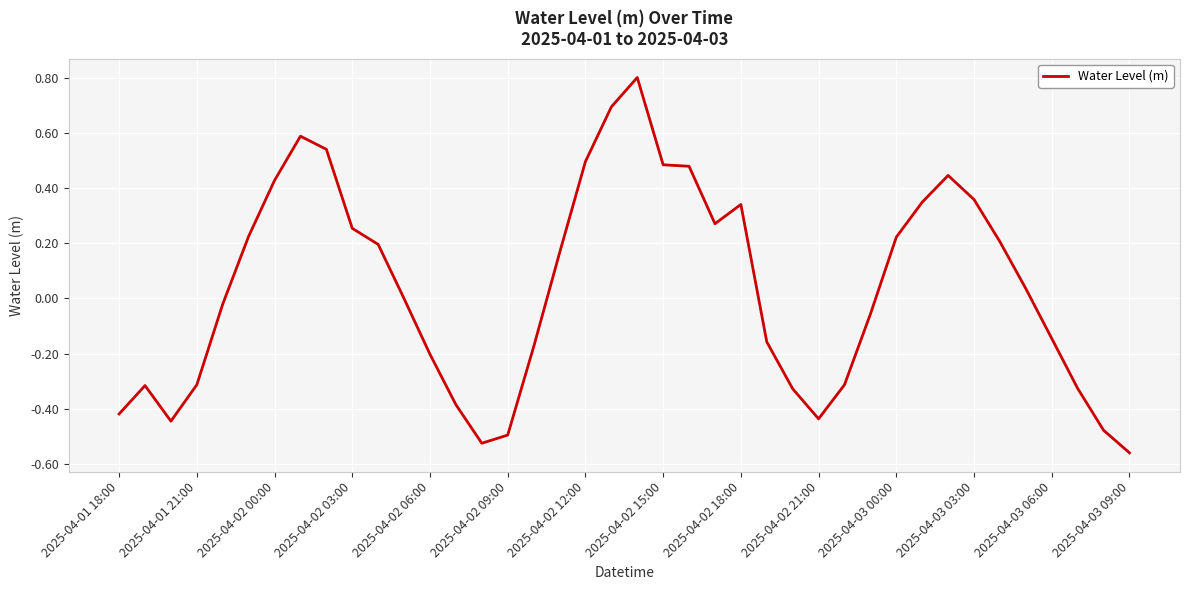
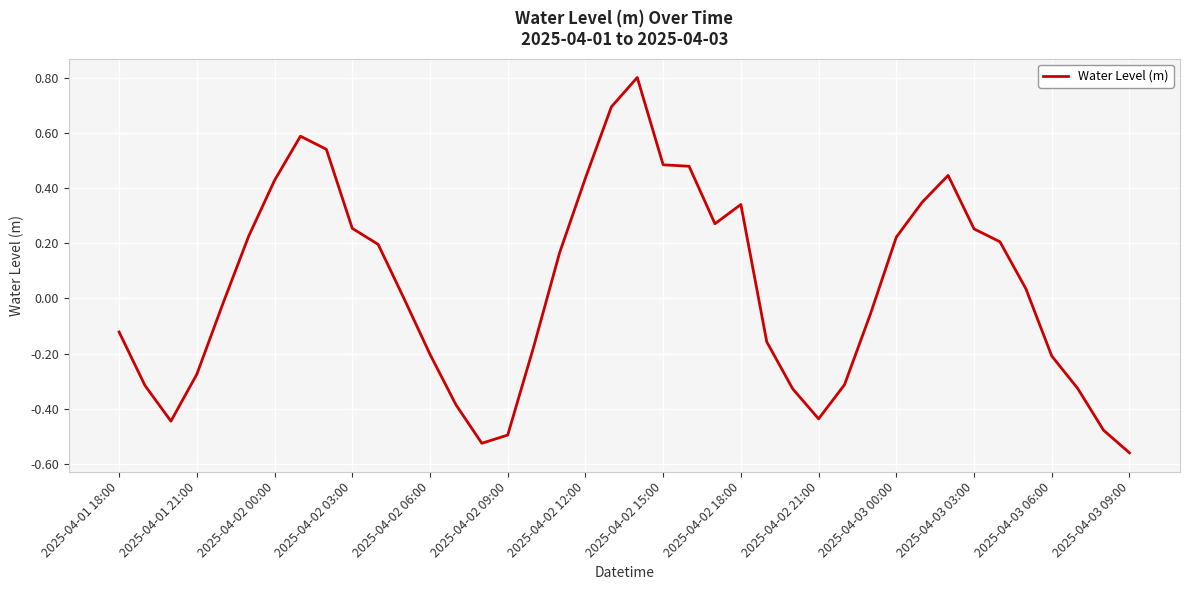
2025-04-01 18:00: -0.42 -> -0.12
2025-04-01 21:00: -0.31 -> -0.28
2025-04-02 12:00: 0.50 -> 0.44
2025-04-03 03:00: 0.36 -> 0.25
2025-04-03 06:00: -0.15 -> -0.21
